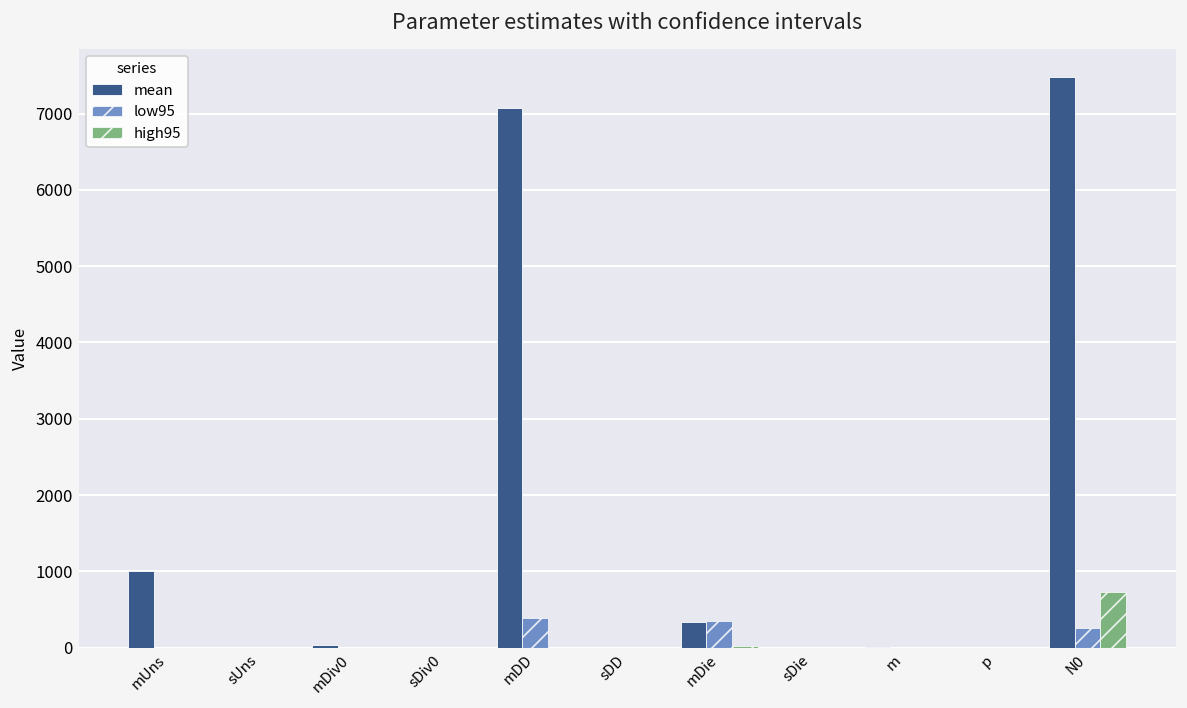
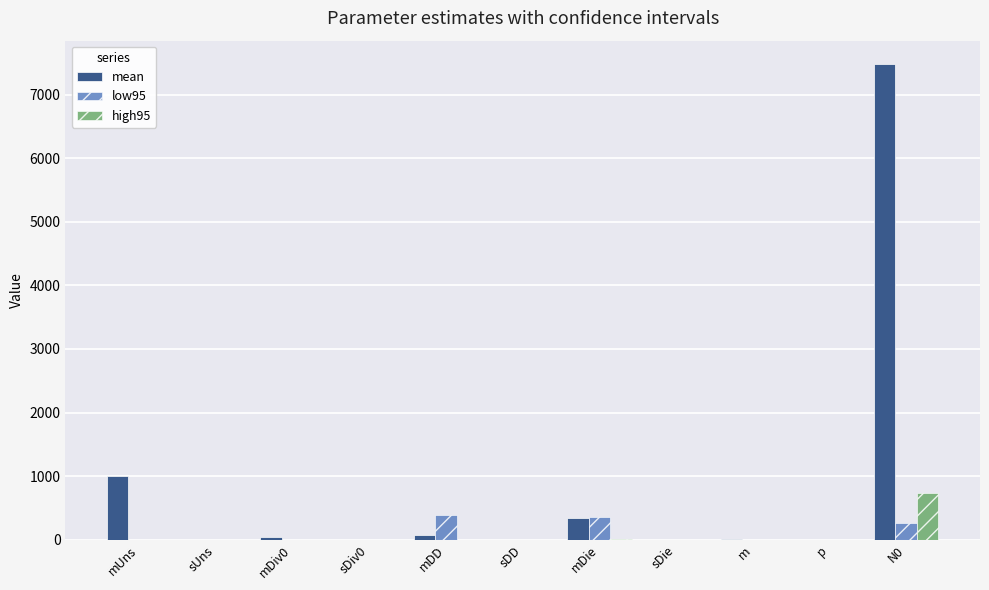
mean, mDD: 7100 -> 100
